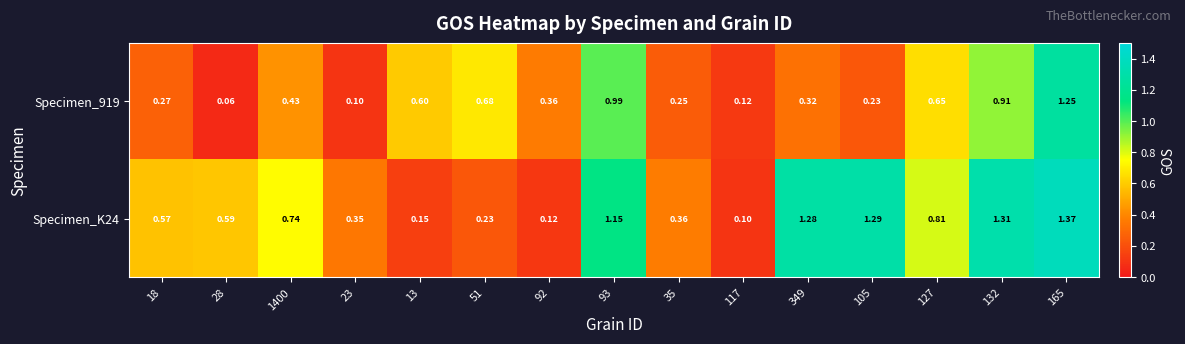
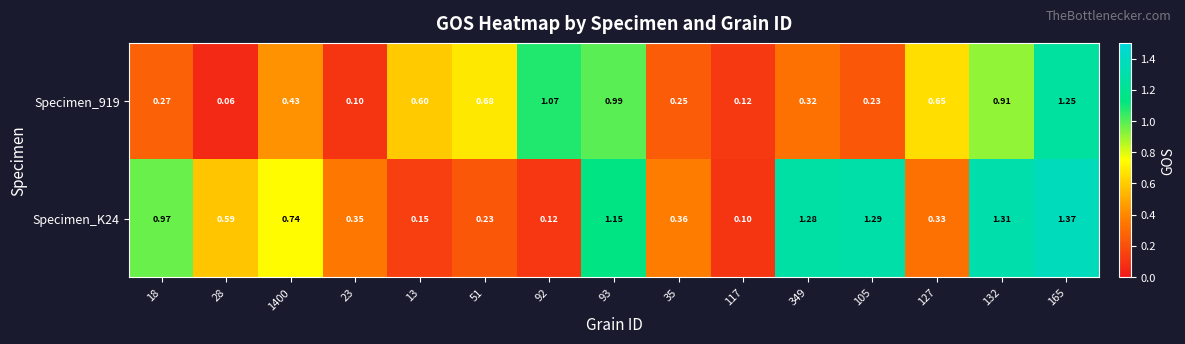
Specimen_919, 92: 0.36 -> 1.07
Specimen_K24, 18: 0.57 -> 0.97
Specimen_K24, 127: 0.81 -> 0.33
